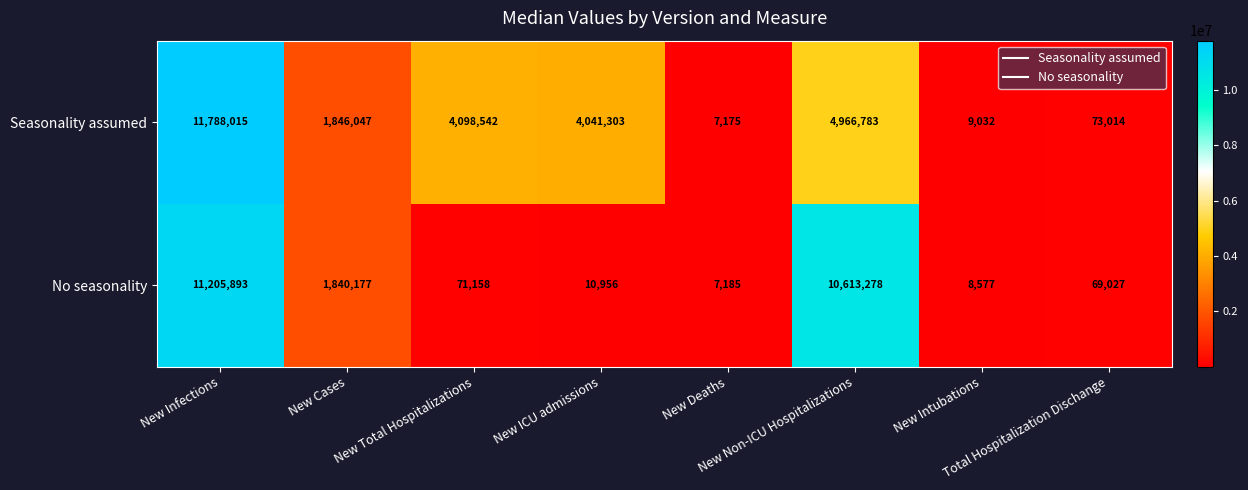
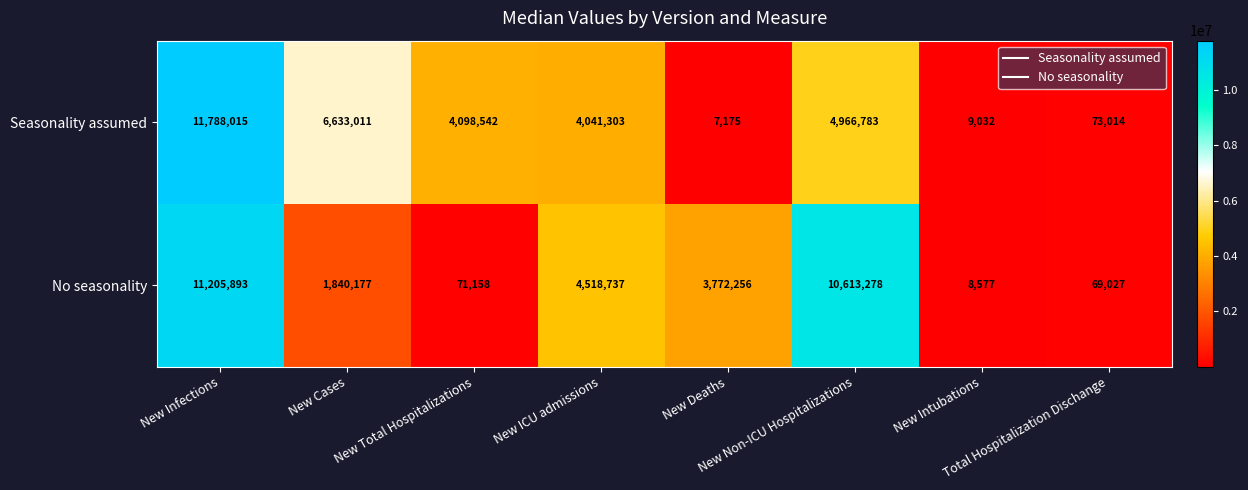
Seasonality assumed, New Cases: 1,846,047 -> 6,633,011
No seasonality, New ICU admissions: 10,956 -> 4,518,737
No seasonality, New Deaths: 7,185 -> 3,772,256
